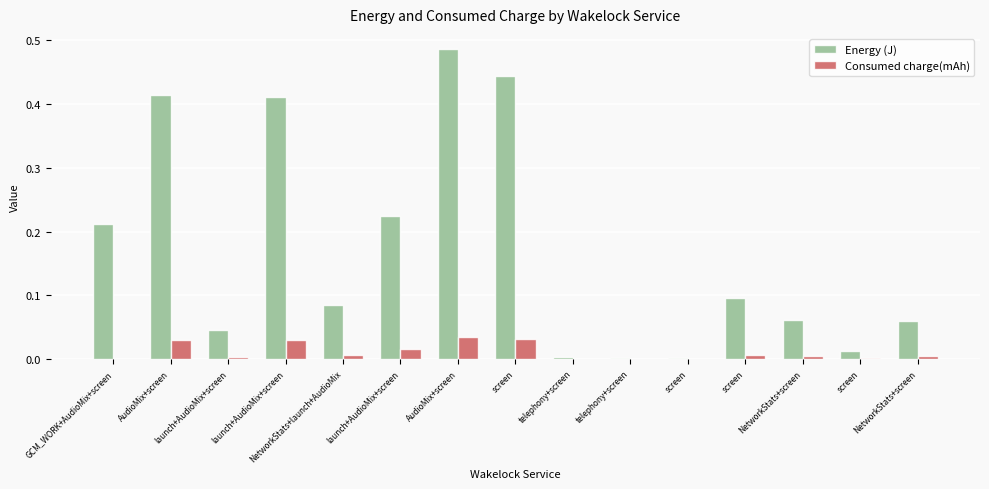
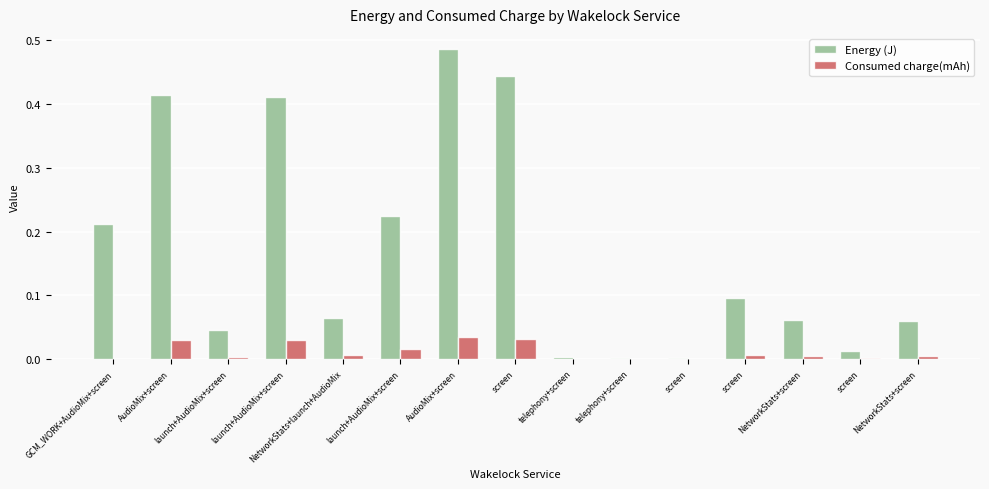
Energy (J), NetworkStats+launch+AudioMix: 0.08 -> 0.06
